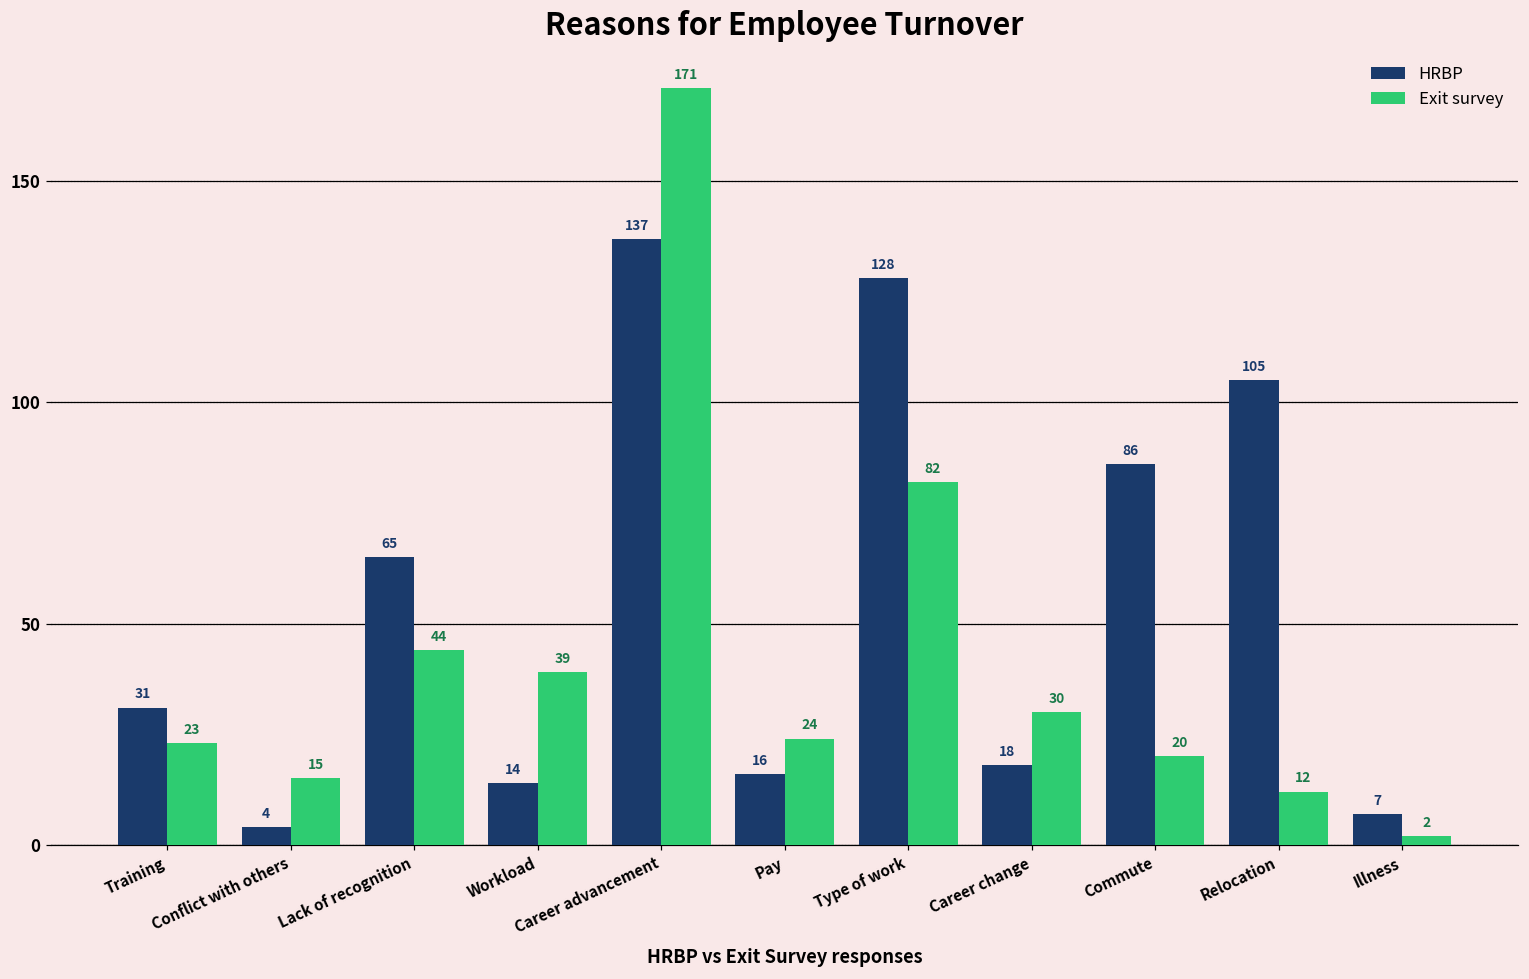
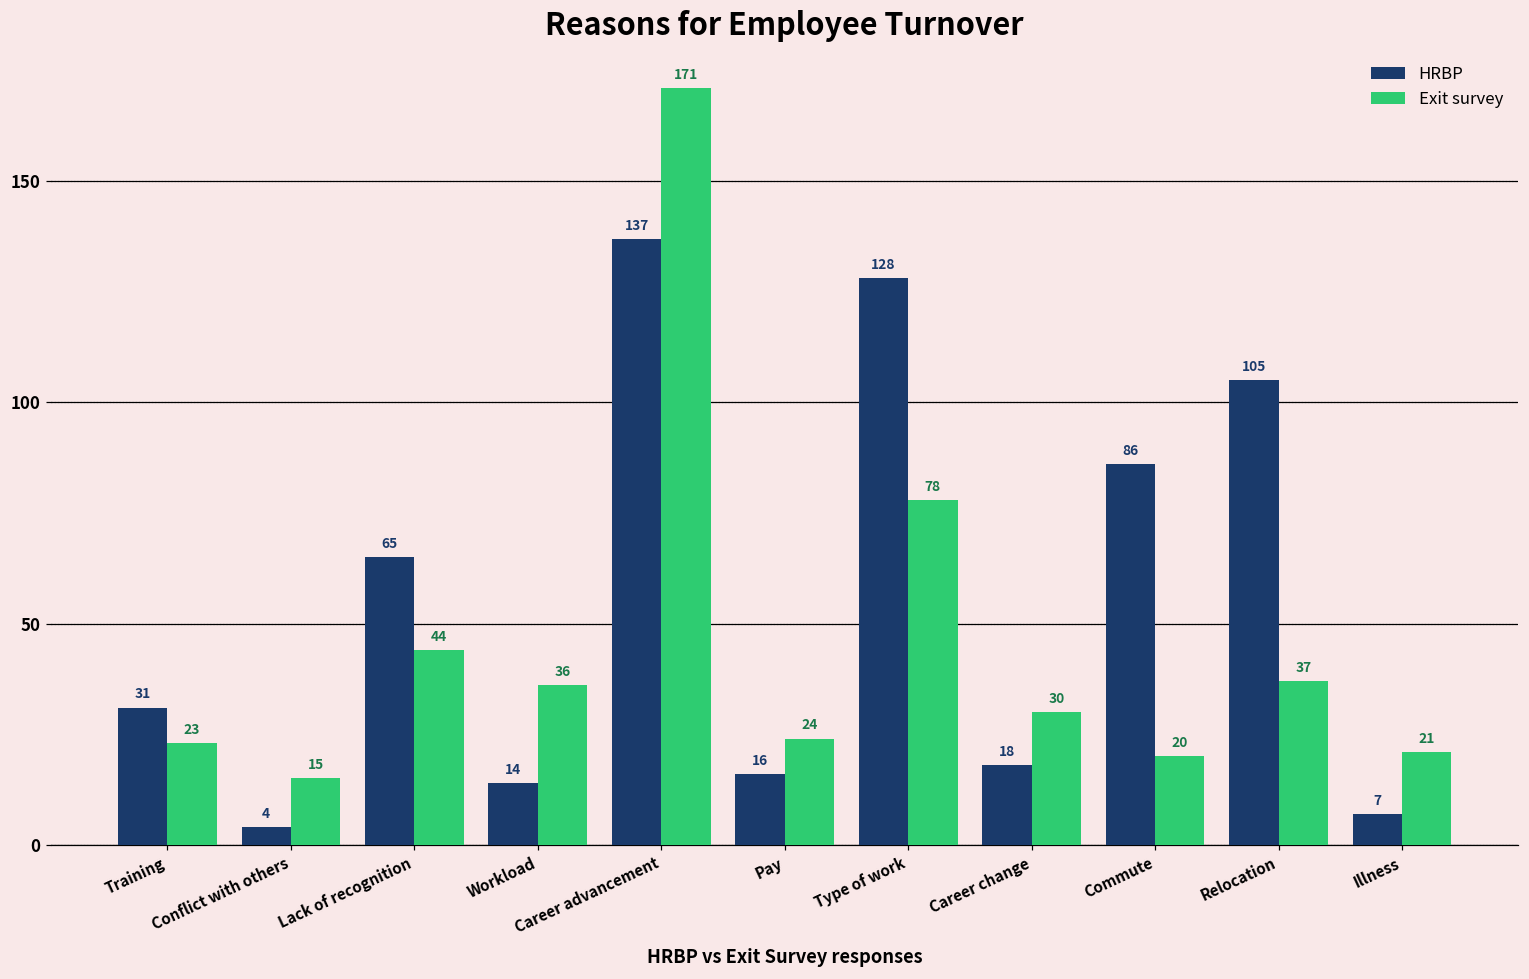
Exit survey, Workload: 39 -> 36
Exit survey, Type of work: 82 -> 78
Exit survey, Relocation: 12 -> 37
Exit survey, Illness: 2 -> 21
